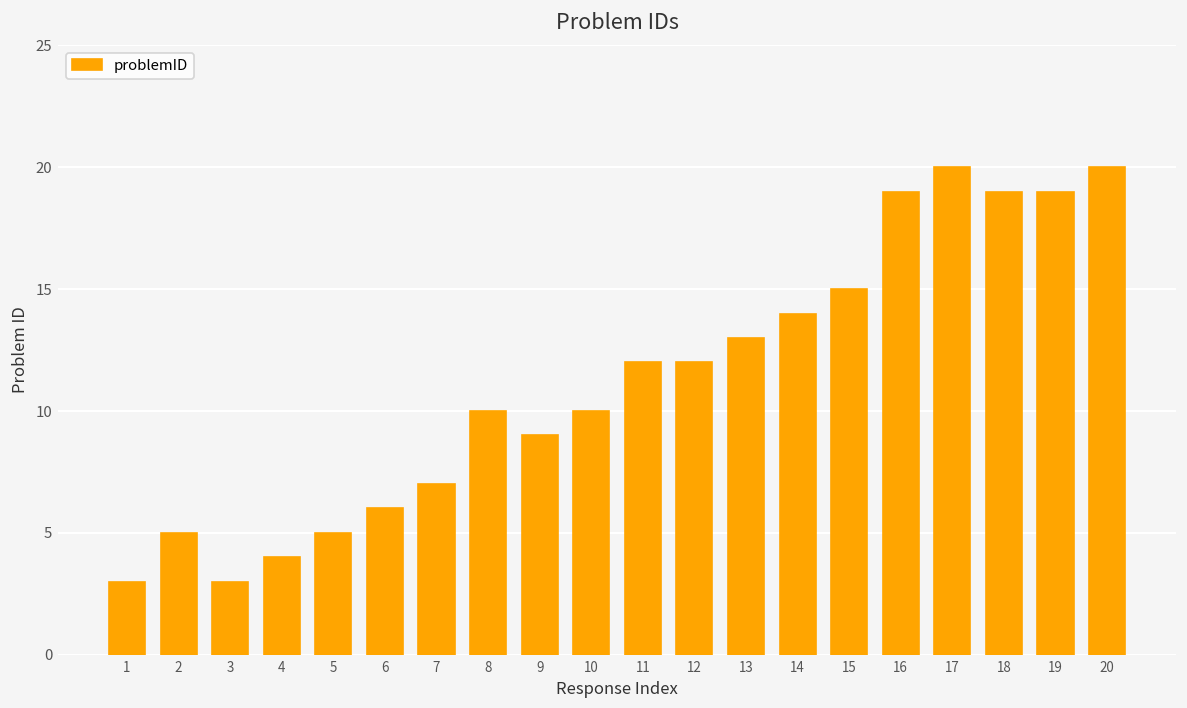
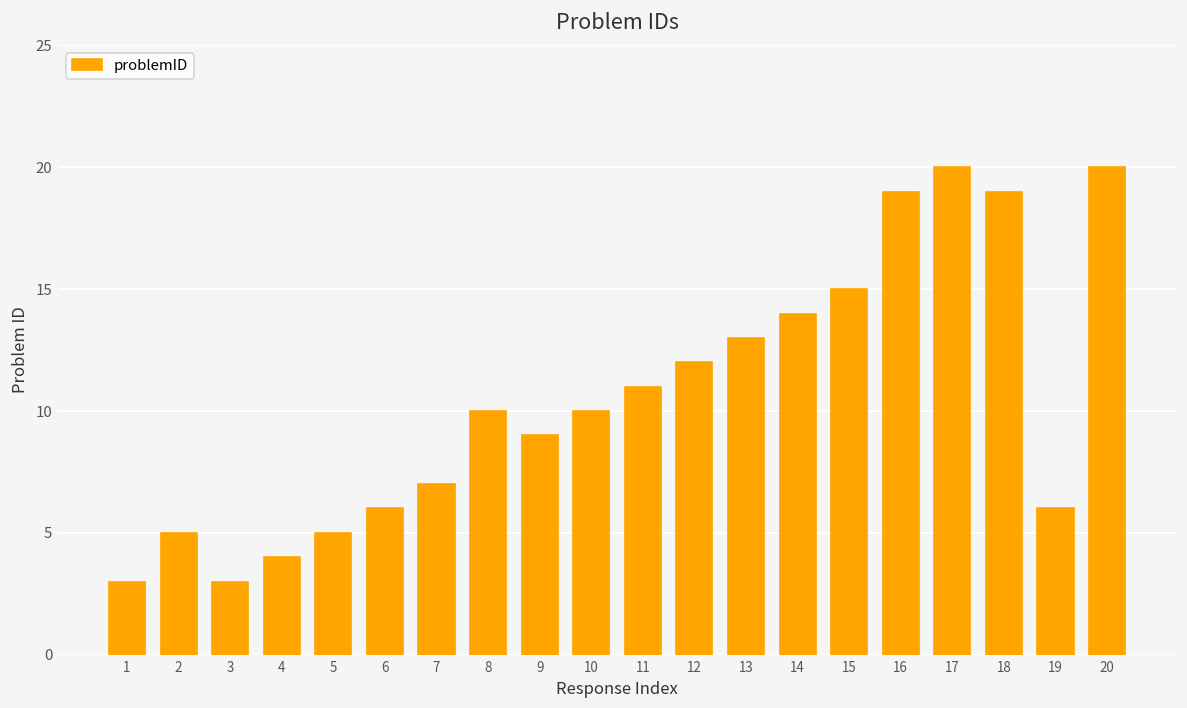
11: 12 -> 11
19: 19 -> 6
